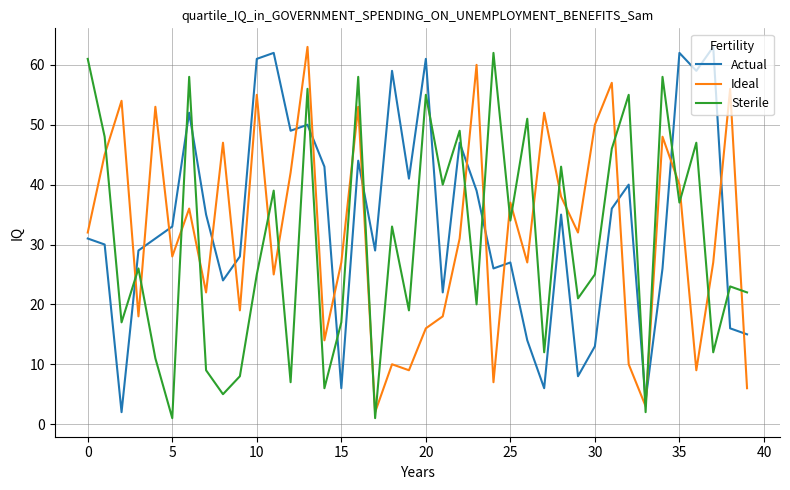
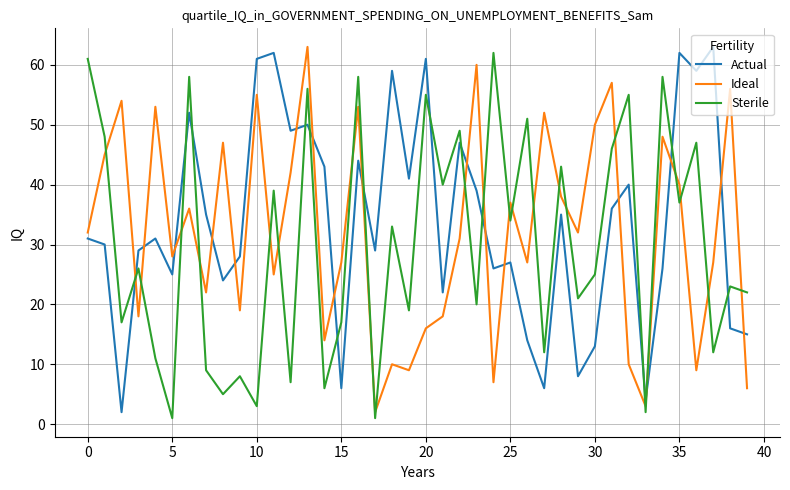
Actual, 5: 33 -> 25
Sterile, 10: 25 -> 3
